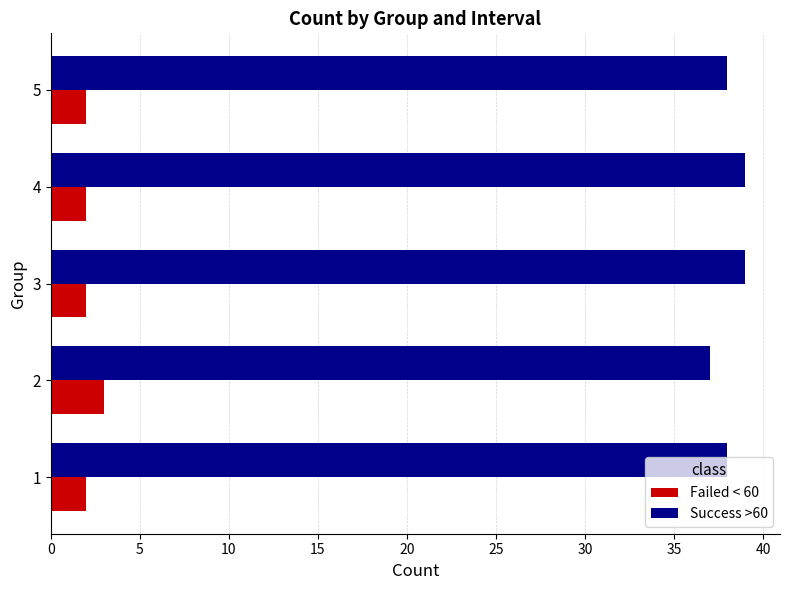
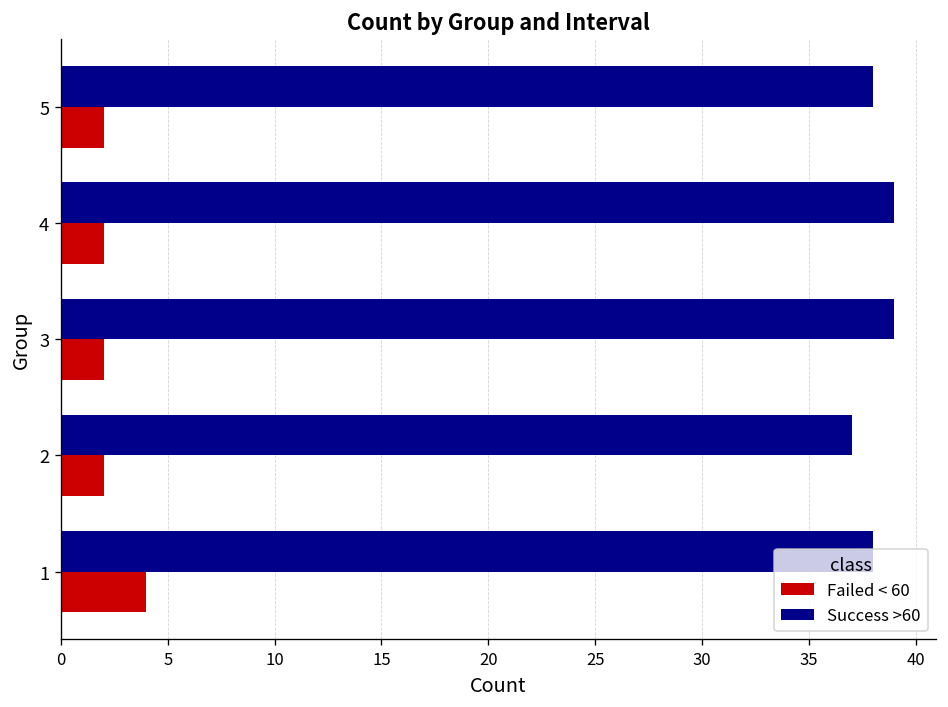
Failed < 60, 2: 3 -> 2
Failed < 60, 1: 2 -> 4
